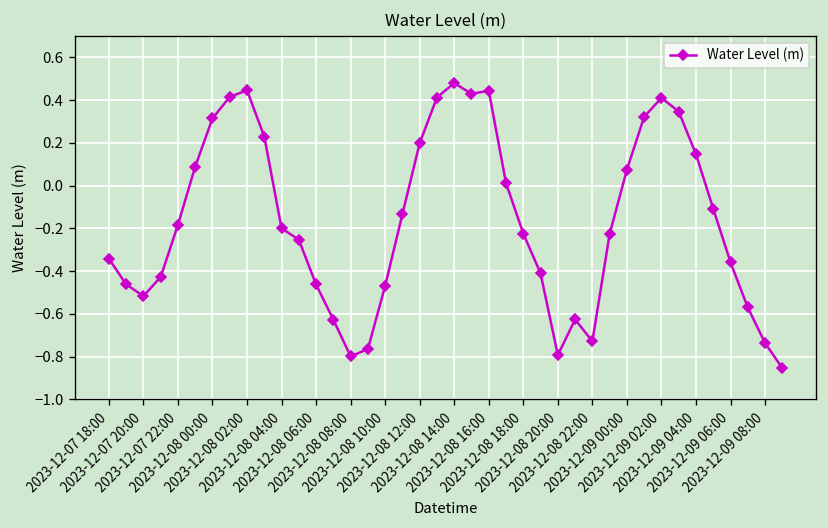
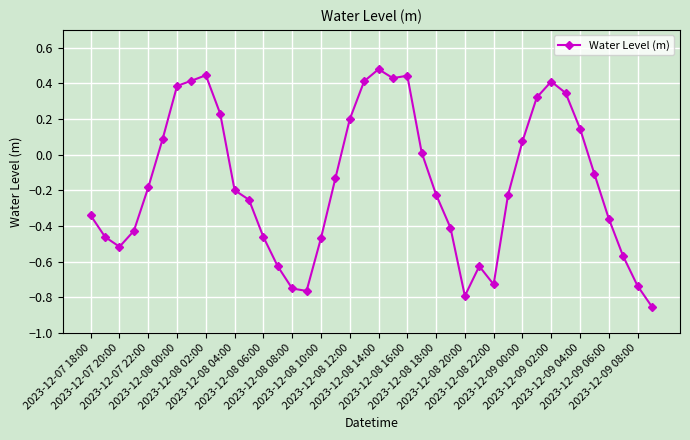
2023-12-08 00:00: 0.31 -> 0.39
2023-12-08 08:00: -0.80 -> -0.75
